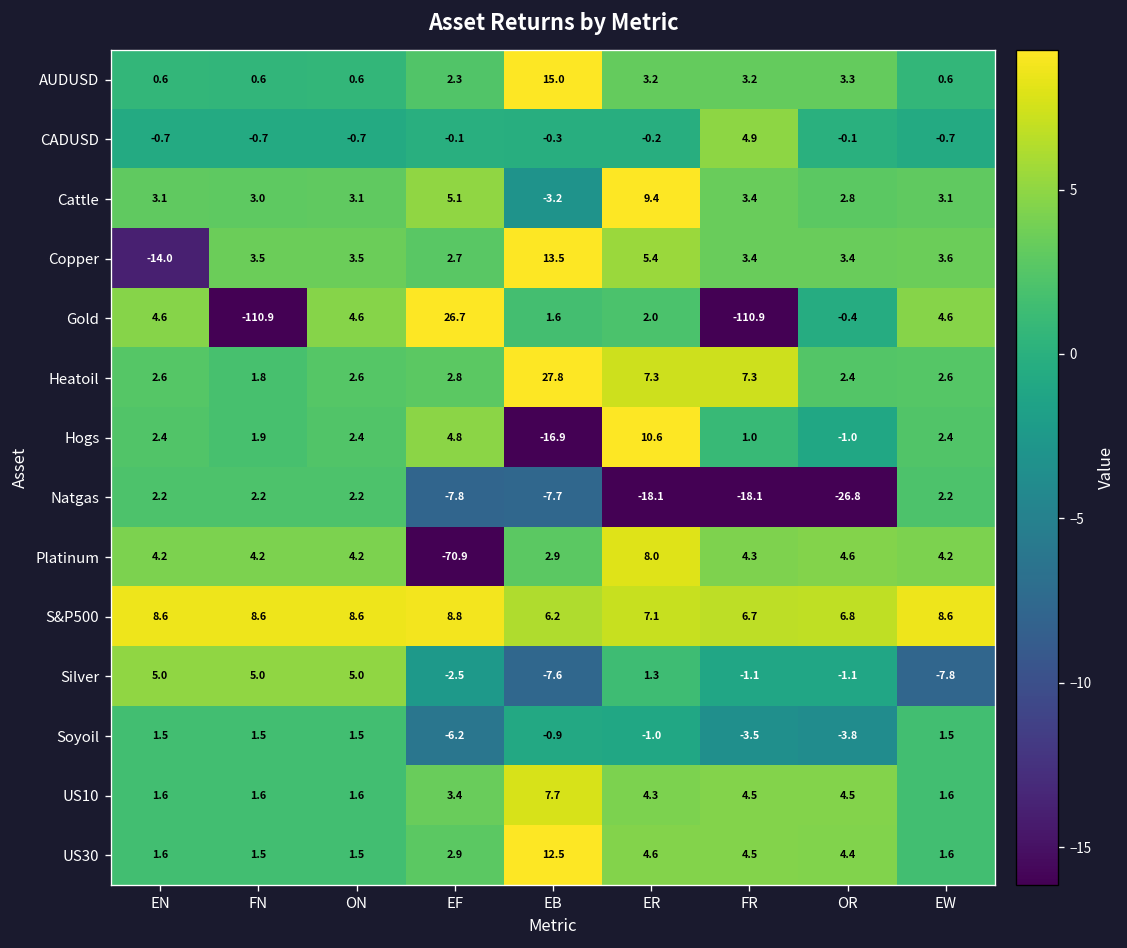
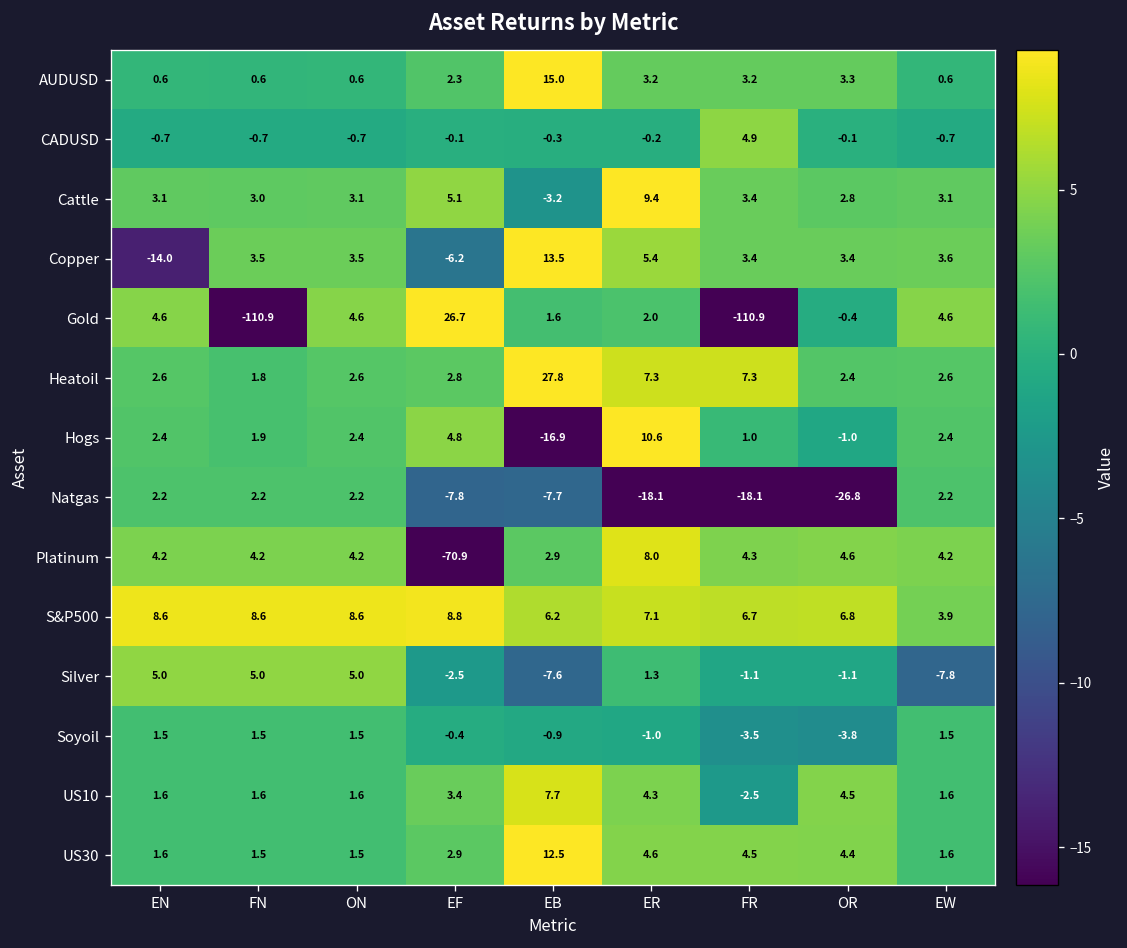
Copper, EF: 2.7 -> -6.2
S&P500, EW: 8.6 -> 3.9
Soyoil, EF: -6.2 -> -0.4
US10, FR: 4.5 -> -2.5
